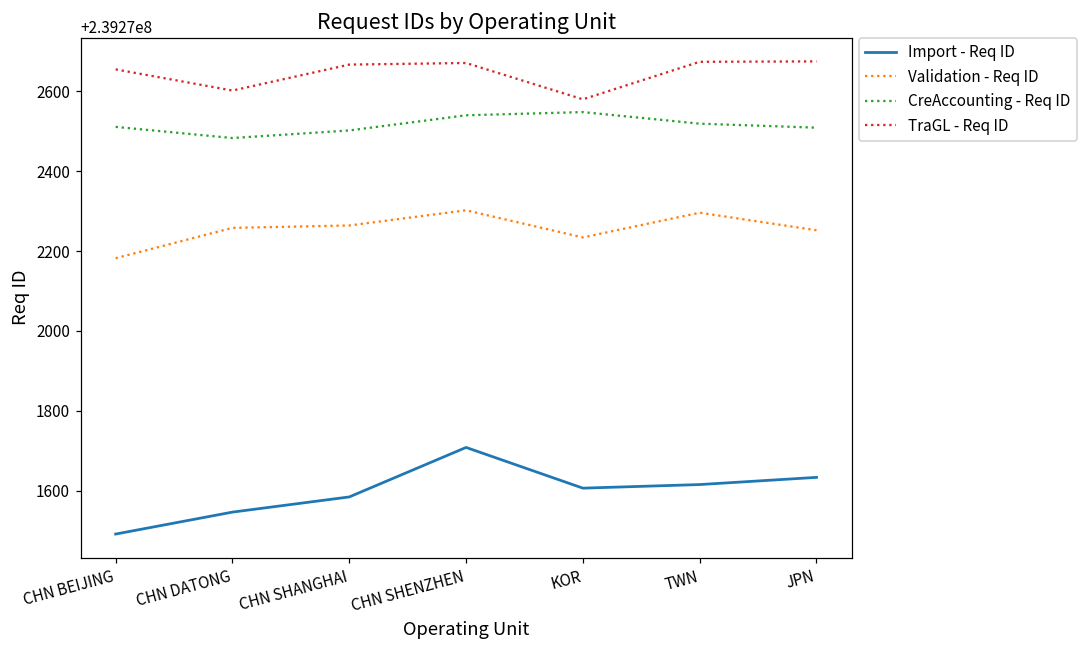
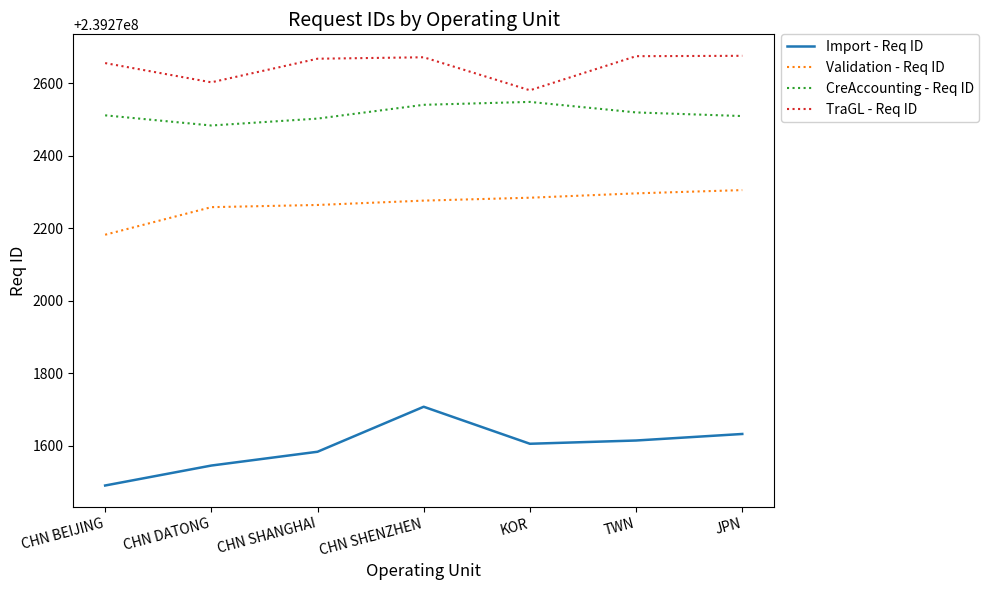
Validation - Req ID, CHN SHENZHEN: 239272300 -> 239272280
Validation - Req ID, KOR: 239272230 -> 239272280
Validation - Req ID, JPN: 239272250 -> 239272310
